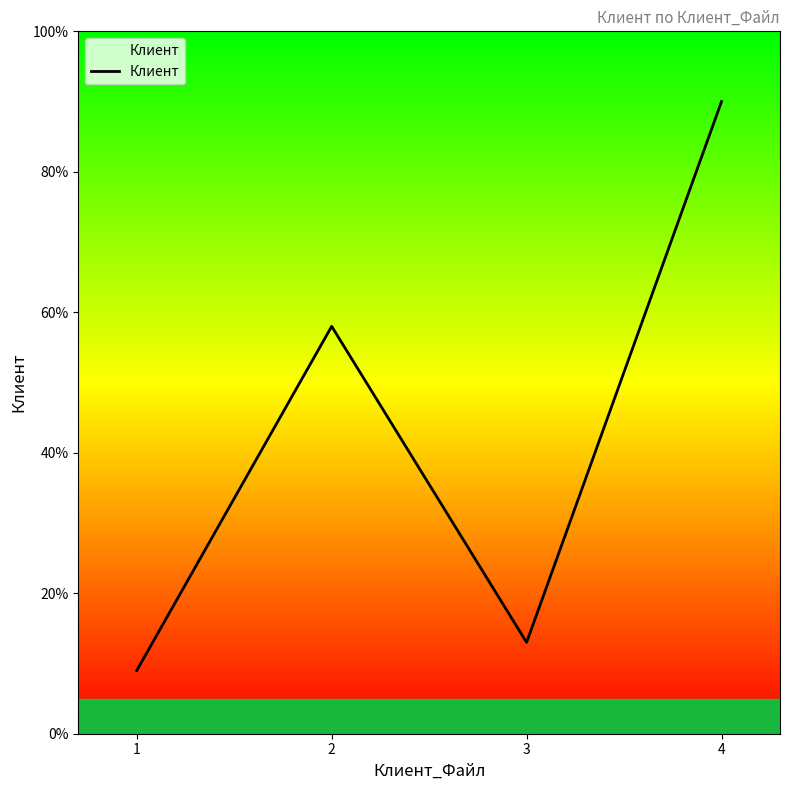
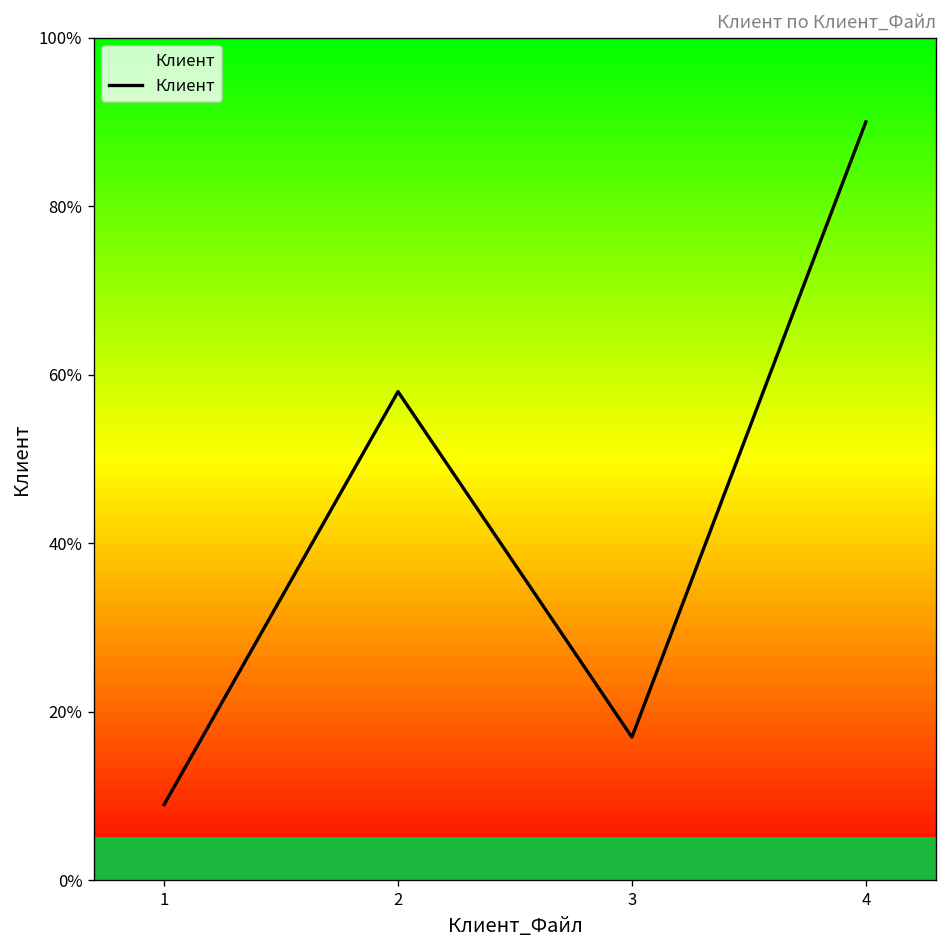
3: 13% -> 17%
